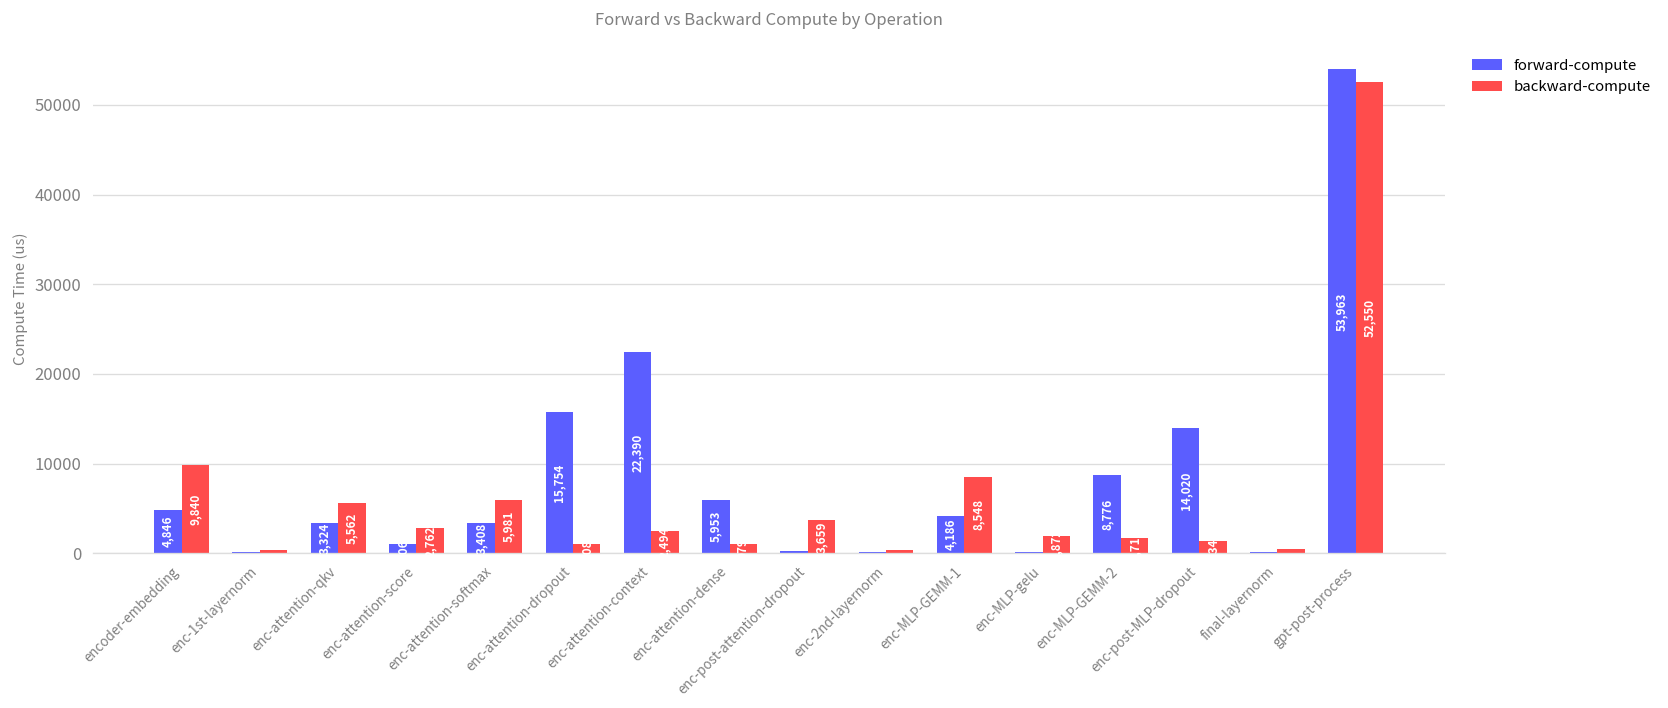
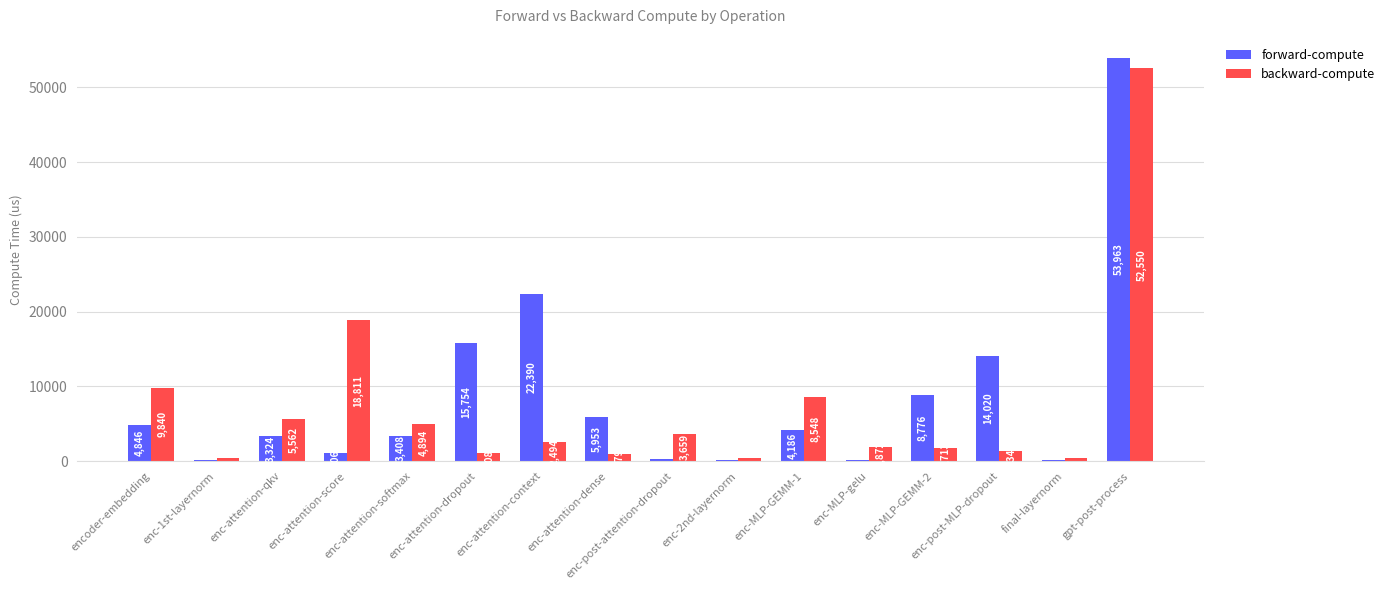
backward-compute, enc-attention-score: 2,762 -> 18,811
backward-compute, enc-attention-softmax: 5,981 -> 4,894
